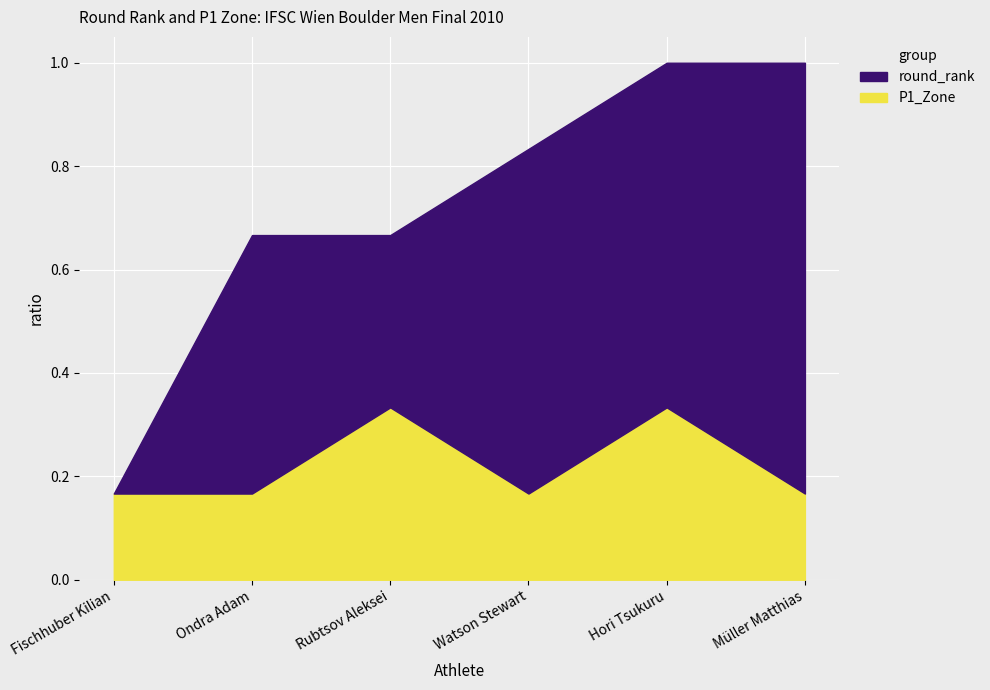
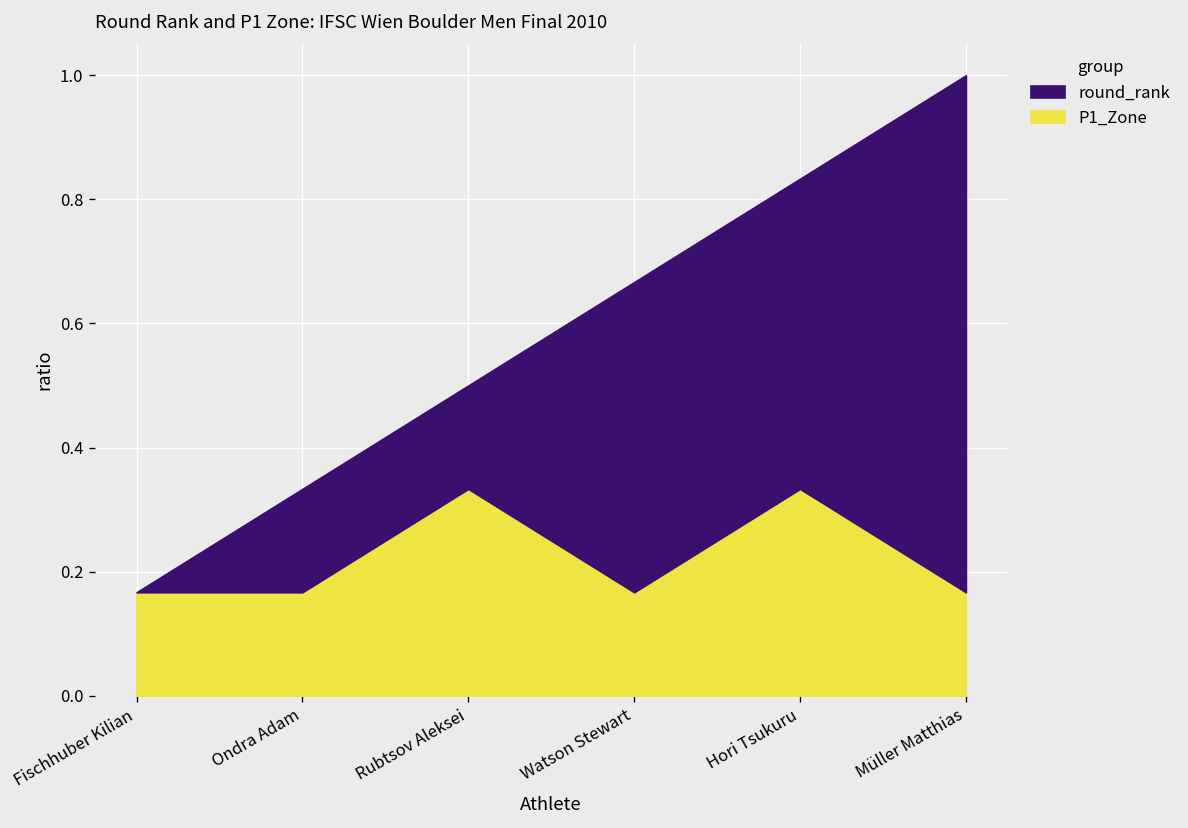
round_rank, Ondra Adam: 0.67 -> 0.33
round_rank, Rubtsov Aleksei: 0.67 -> 0.50
round_rank, Watson Stewart: 0.83 -> 0.67
round_rank, Hori Tsukuru: 1.00 -> 0.83
